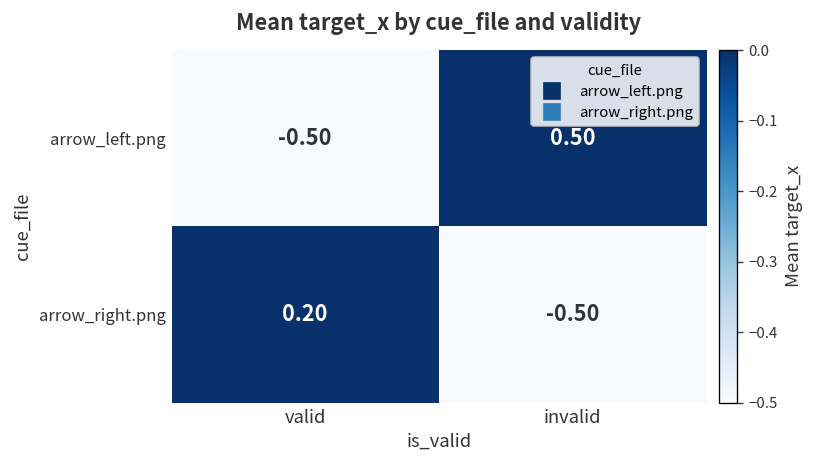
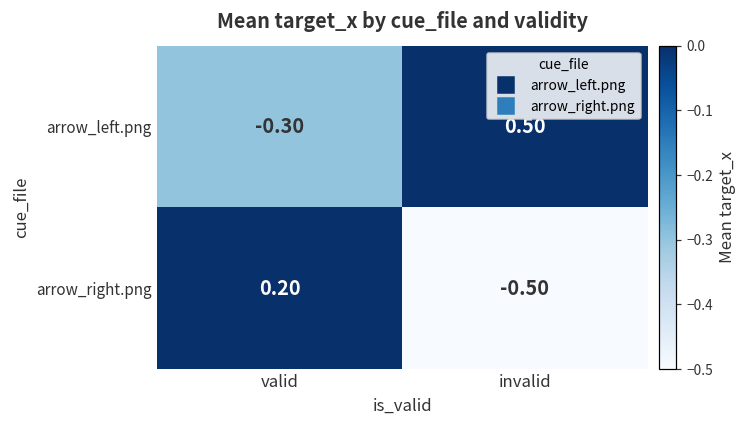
arrow_left.png, valid: -0.50 -> -0.30
